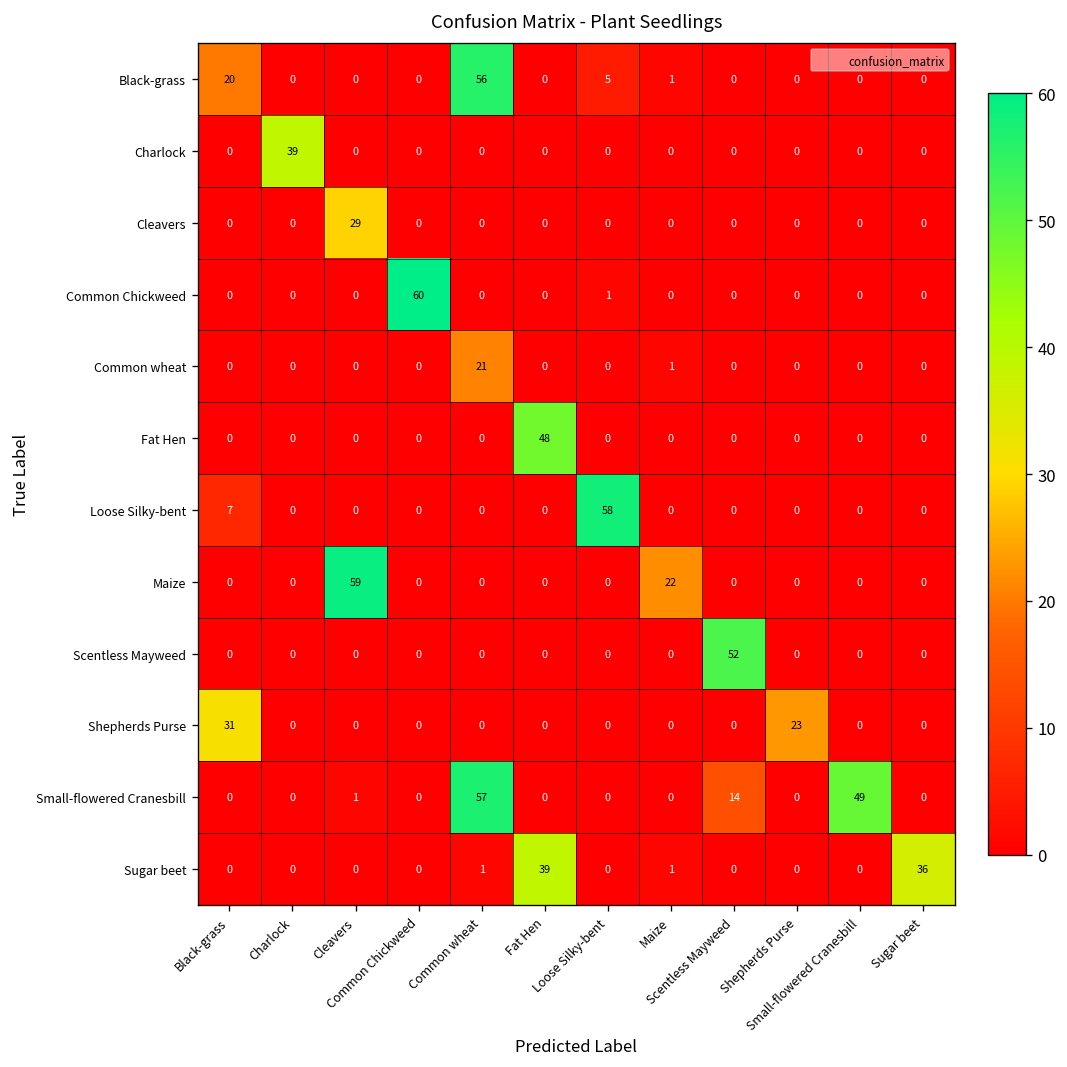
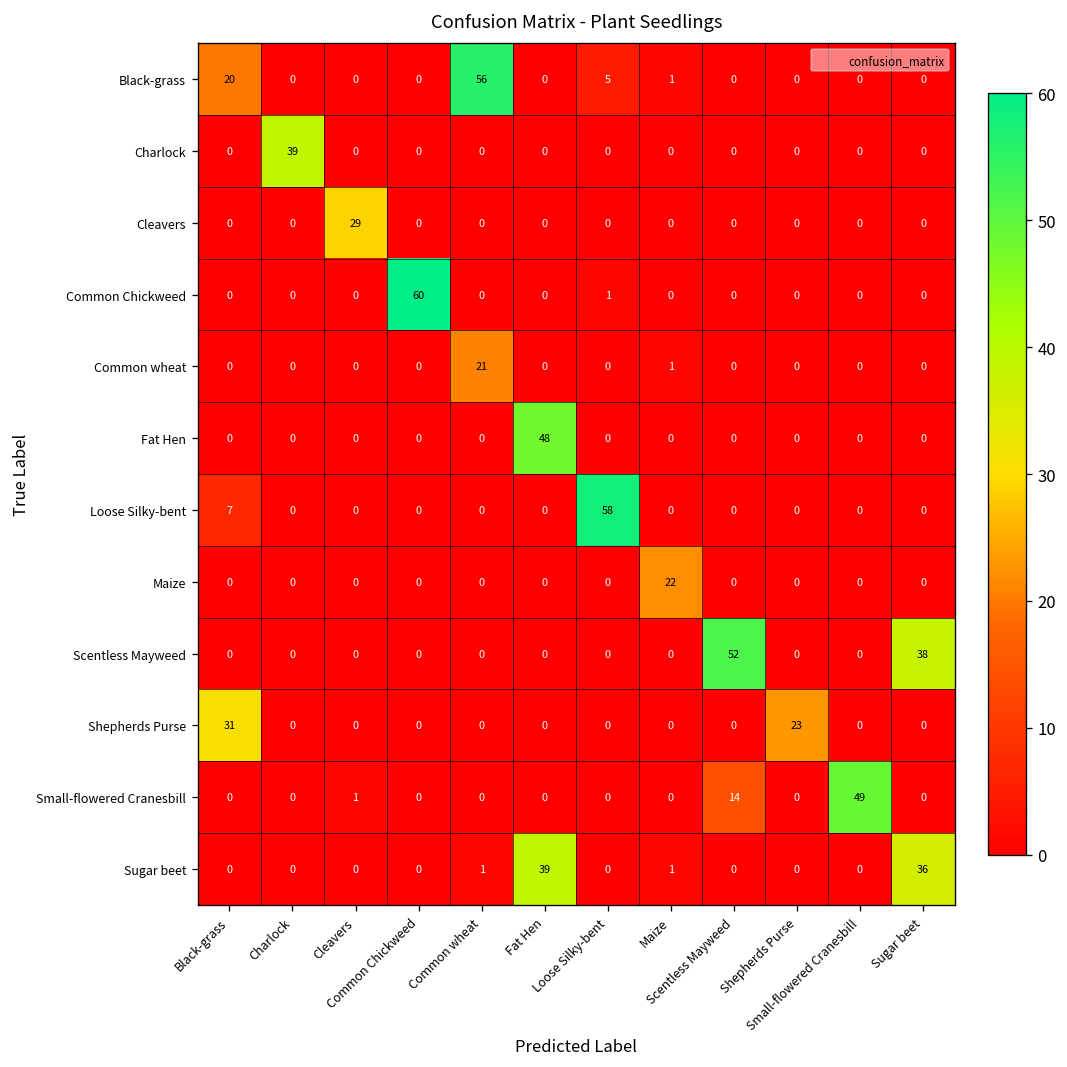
Maize, Cleavers: 59 -> 0
Scentless Mayweed, Sugar beet: 0 -> 38
Small-flowered Cranesbill, Common wheat: 57 -> 0
